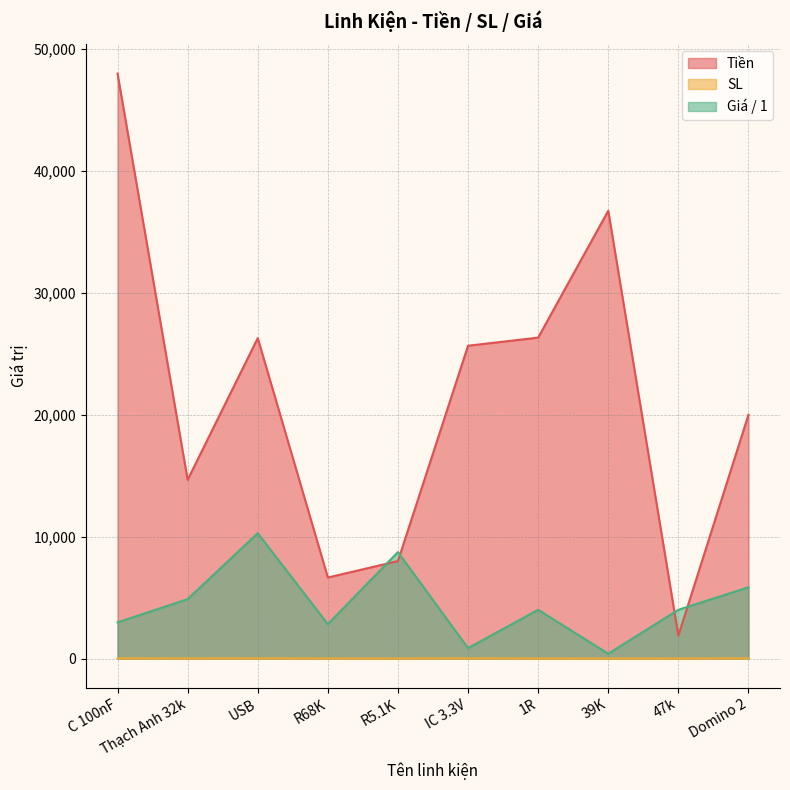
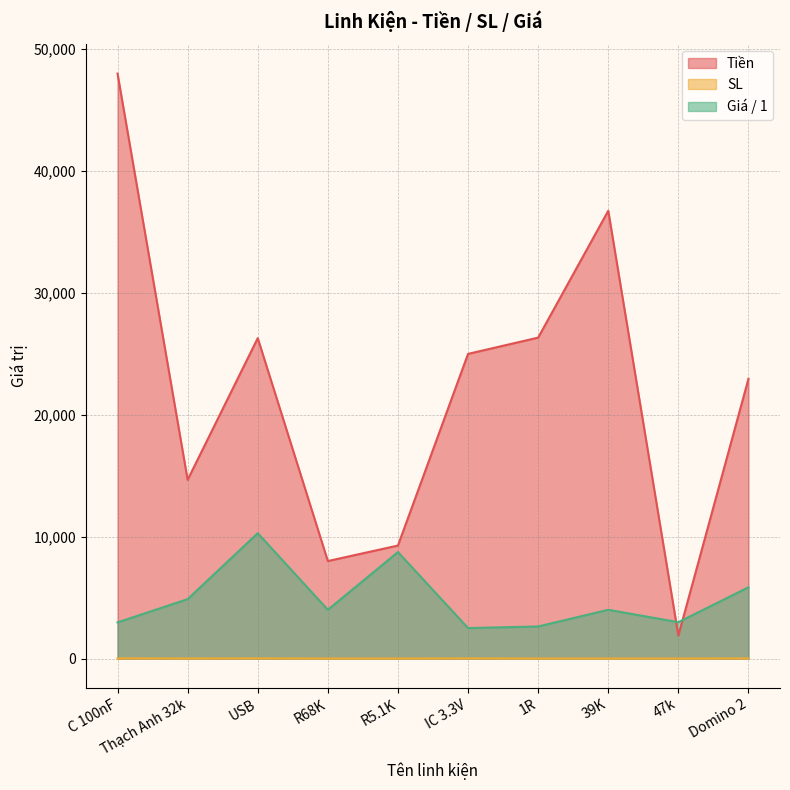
Tiền, R68K: 6,600 -> 8,000
Giá / 1, R68K: 2,800 -> 4,000
Tiền, R5.1K: 8,000 -> 9,300
Tiền, IC 3.3V: 25,700 -> 25,000
Giá / 1, IC 3.3V: 900 -> 2,500
Giá / 1, 1R: 4,000 -> 2,600
Giá / 1, 39K: 400 -> 4,000
Giá / 1, 47k: 4,000 -> 3,000
Tiền, Domino 2: 20,000 -> 23,000
